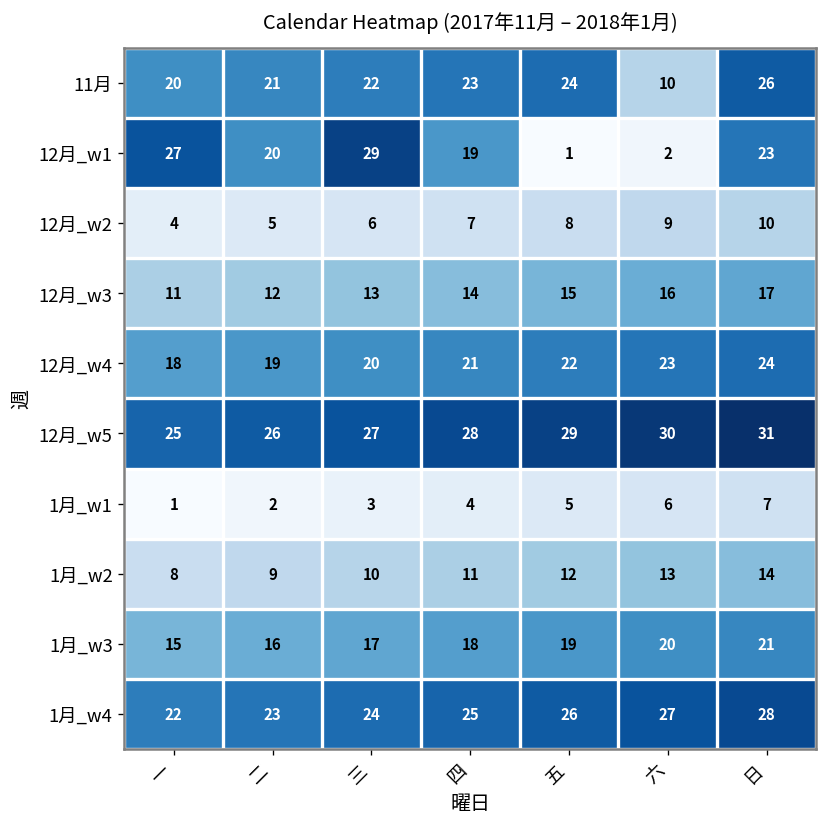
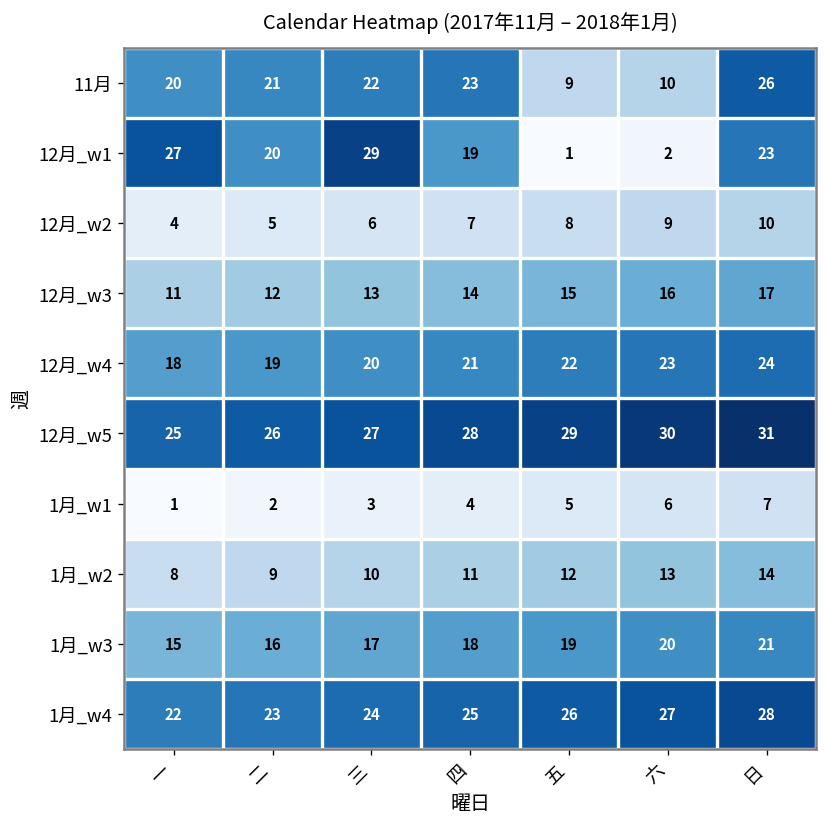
11月, 五: 24 -> 9
